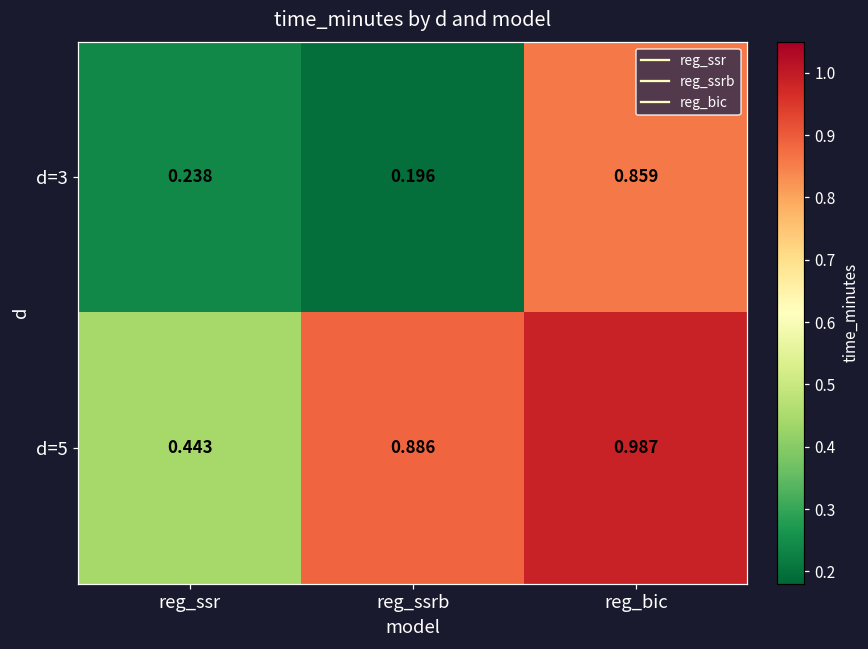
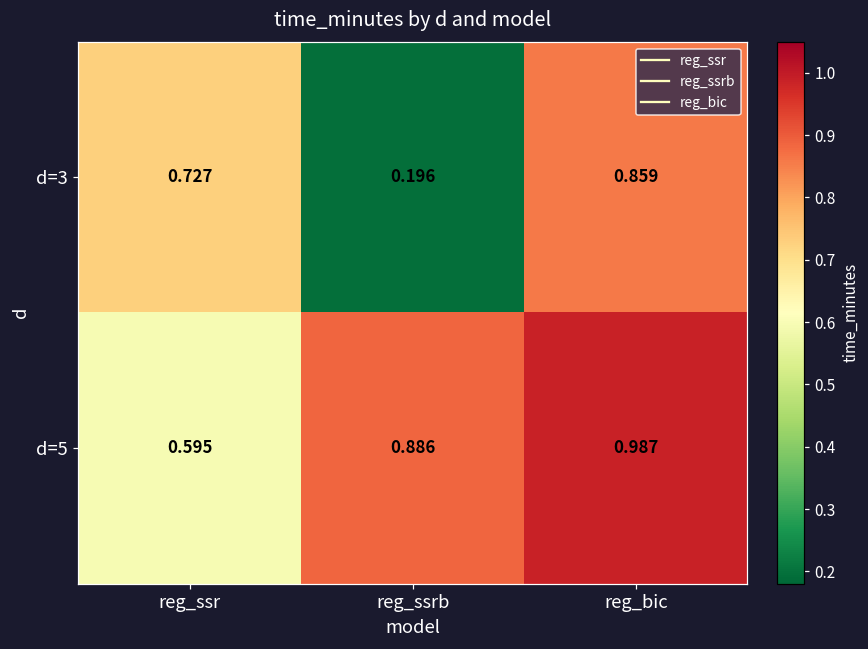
d=3, reg_ssr: 0.238 -> 0.727
d=5, reg_ssr: 0.443 -> 0.595
